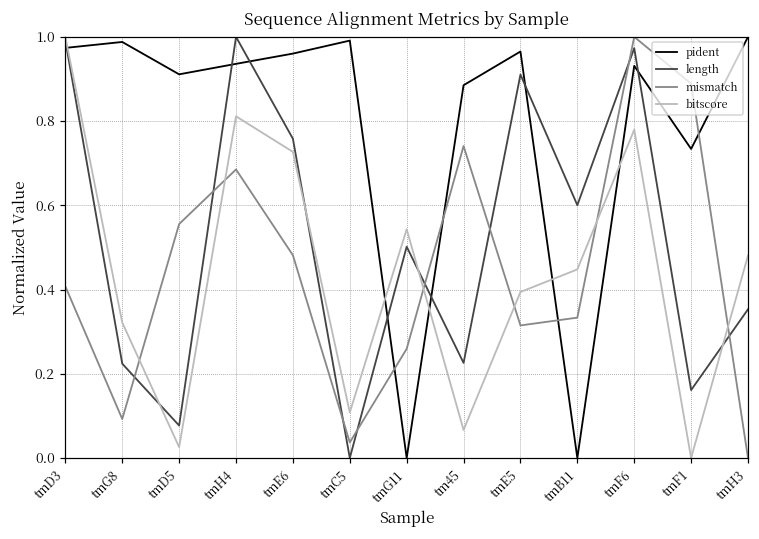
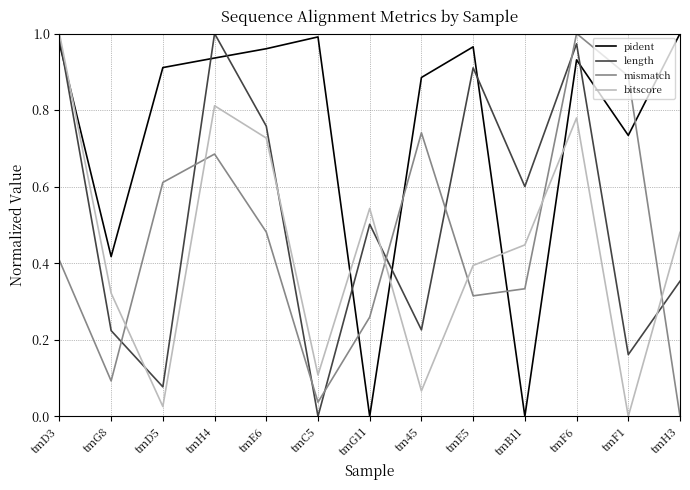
pident, tmG8: 0.99 -> 0.42
mismatch, tmD5: 0.56 -> 0.61
